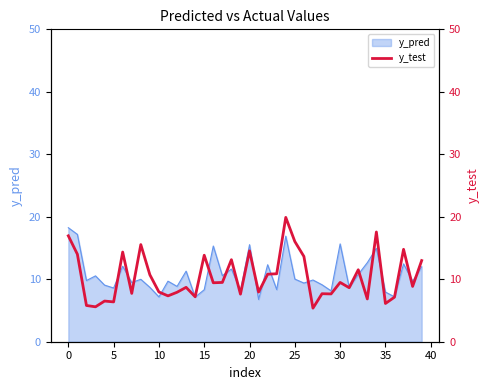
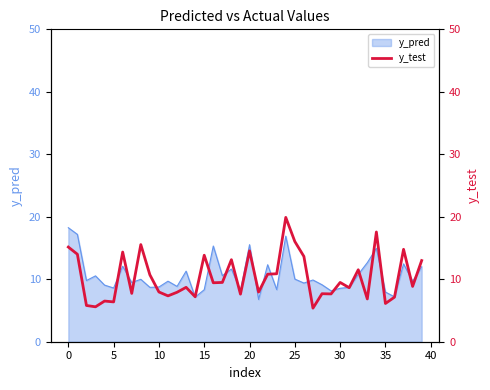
y_pred, 10: 7 -> 9
y_pred, 30: 16 -> 9
y_test, 0: 17 -> 15
